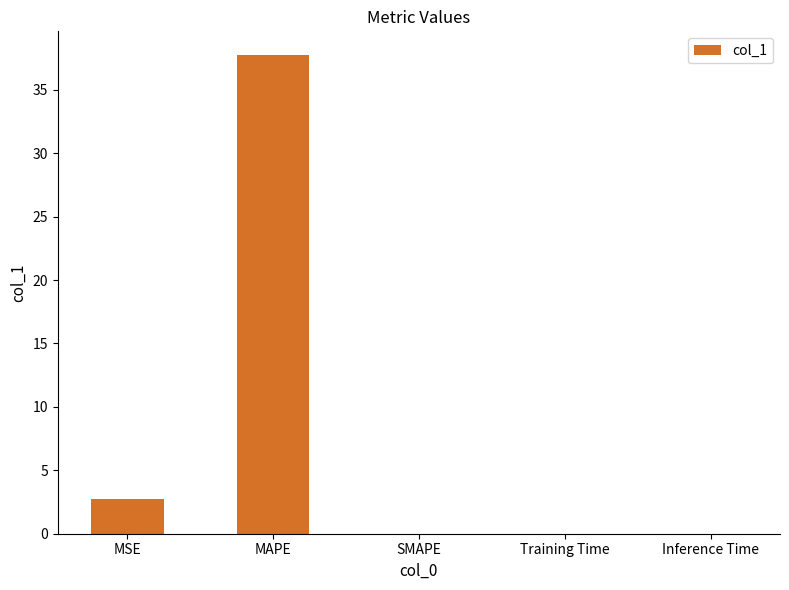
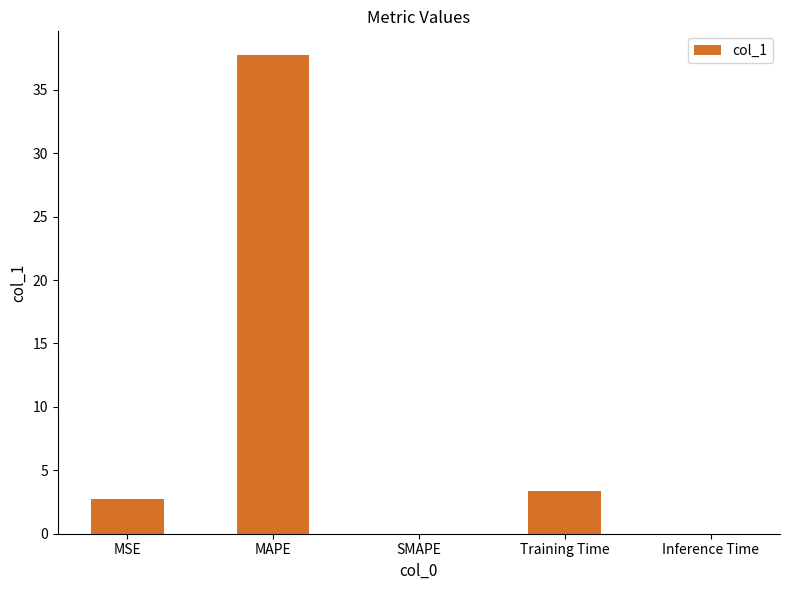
Training Time: 0.0 -> 3.4
